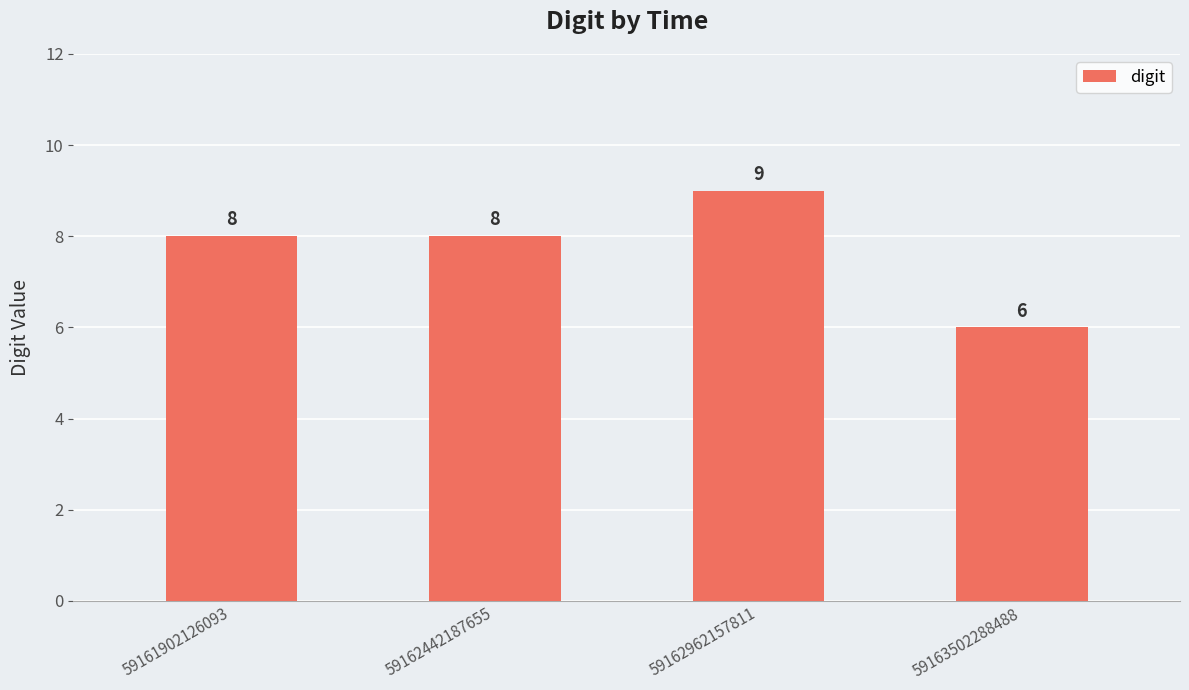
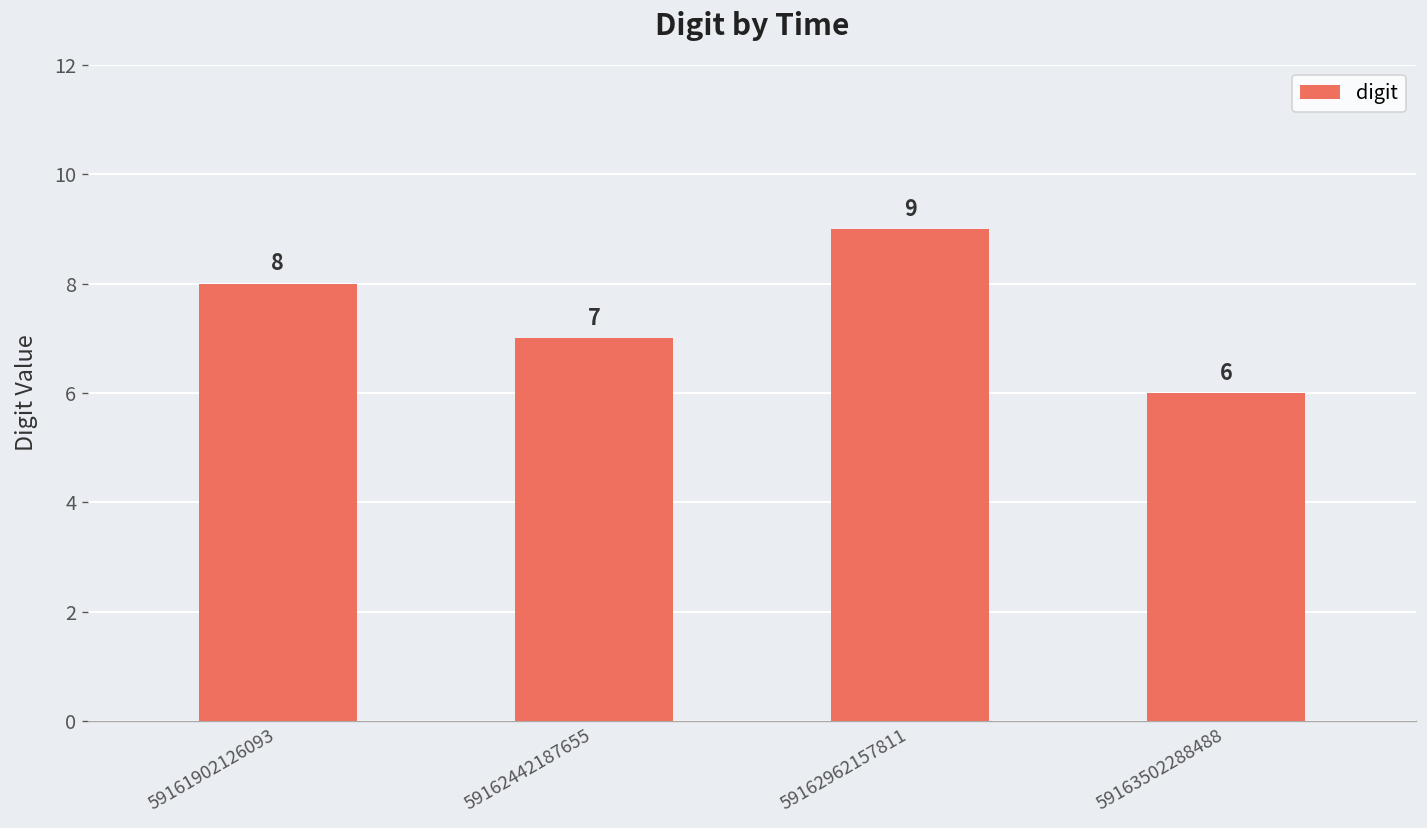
59162442187655: 8 -> 7
